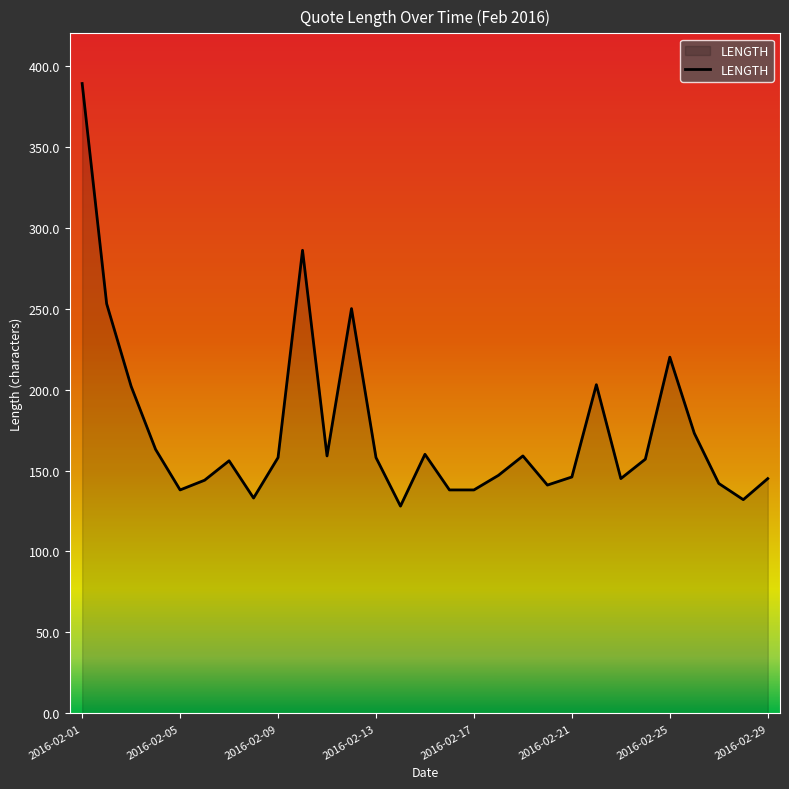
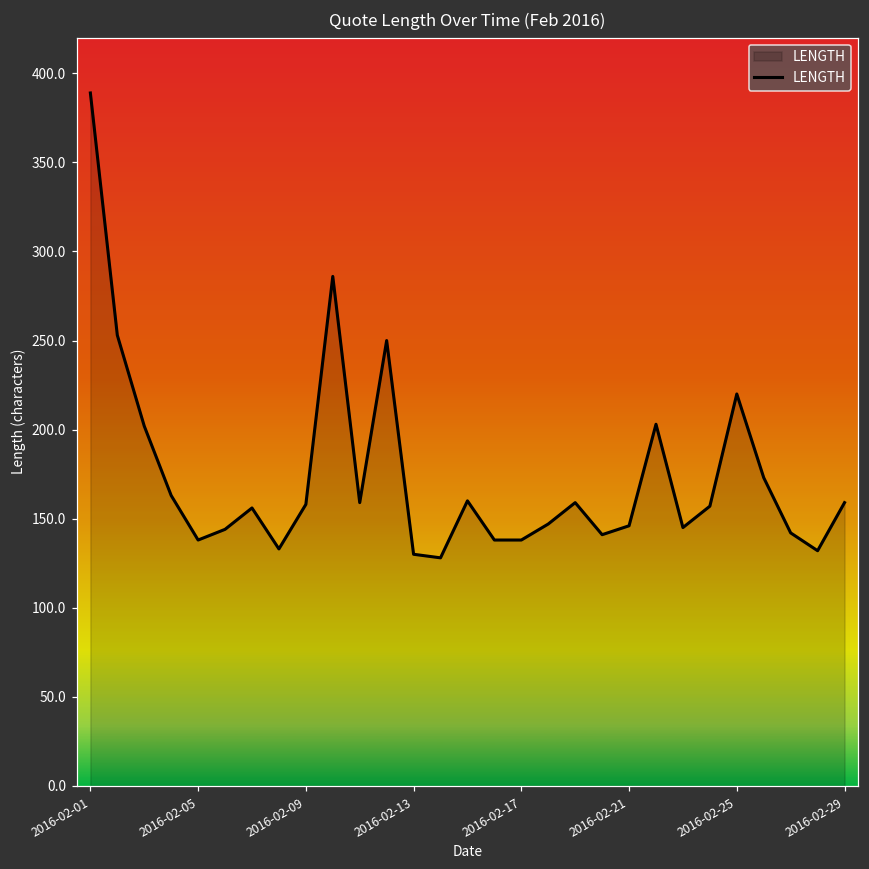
2016-02-13: 158 -> 130
2016-02-29: 145 -> 159
